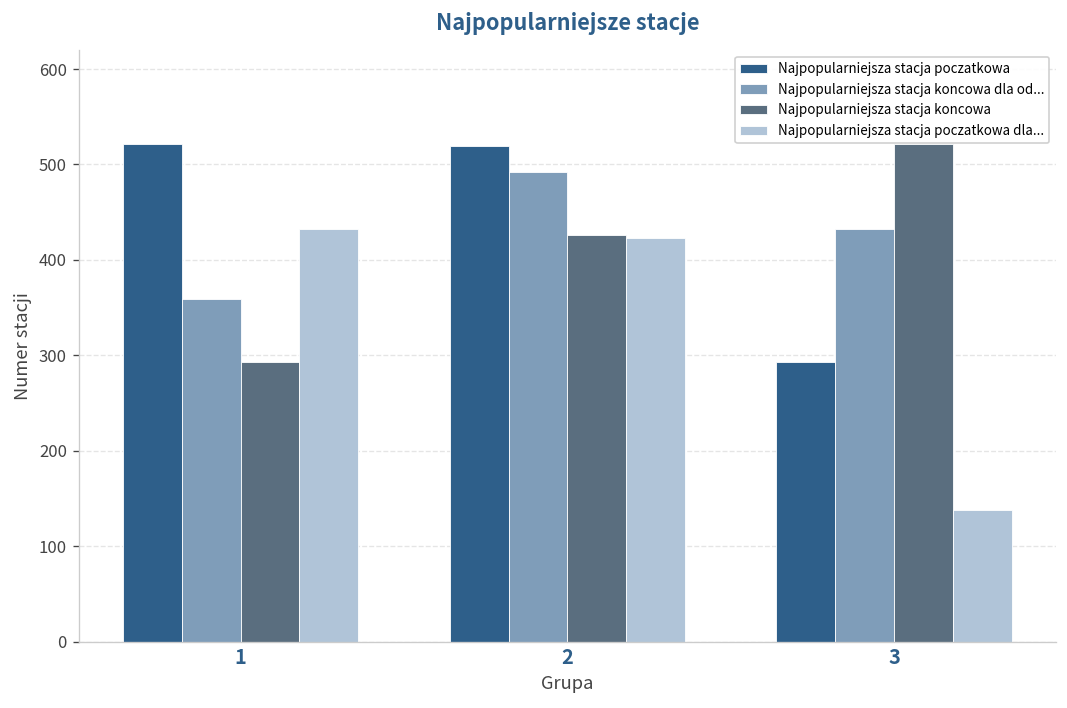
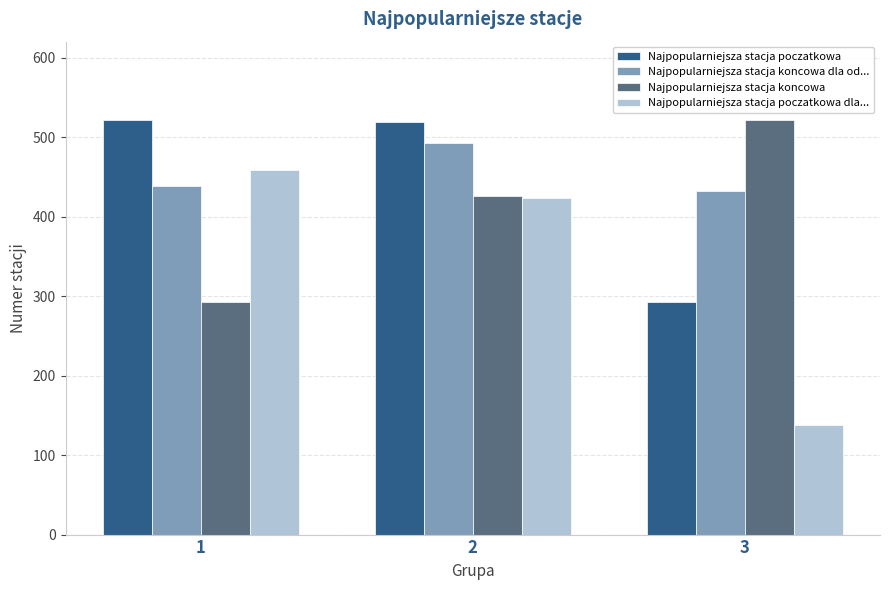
Najpopularniejsza stacja koncowa dla od..., 1: 360 -> 440
Najpopularniejsza stacja poczatkowa dla..., 1: 430 -> 460
